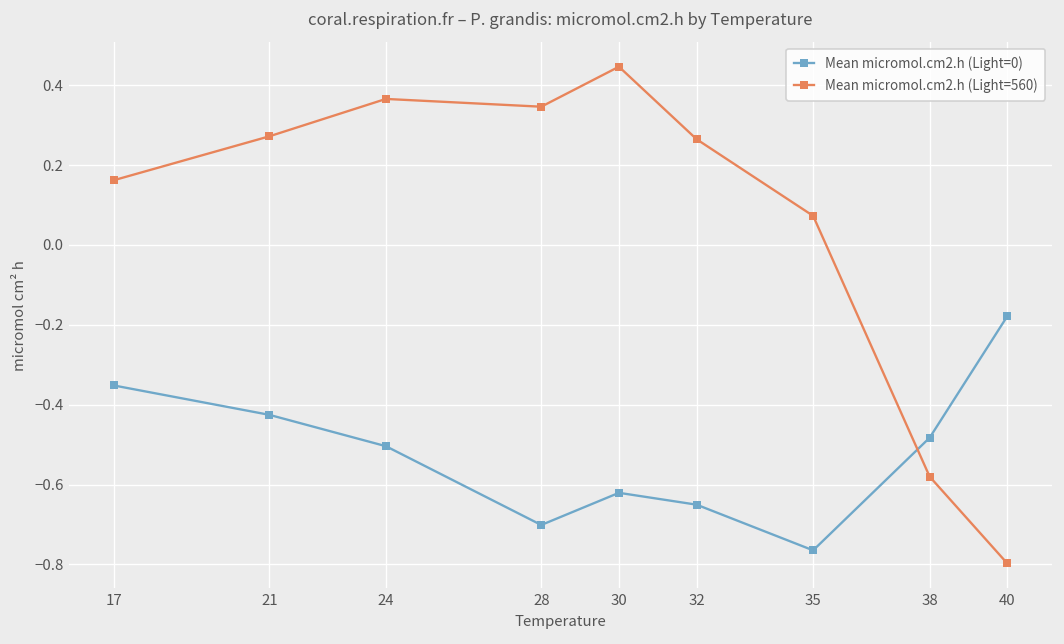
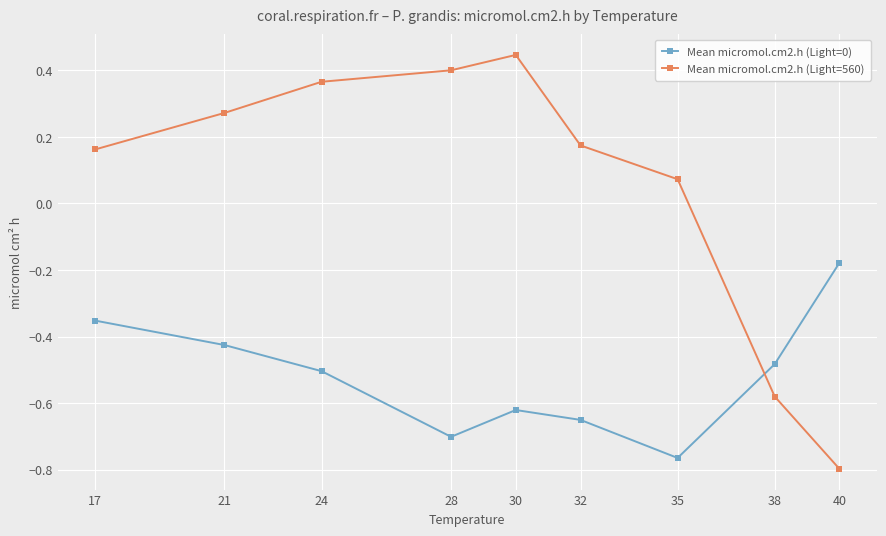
Mean micromol.cm2.h (Light=560), 28: 0.35 -> 0.40
Mean micromol.cm2.h (Light=560), 32: 0.26 -> 0.17
